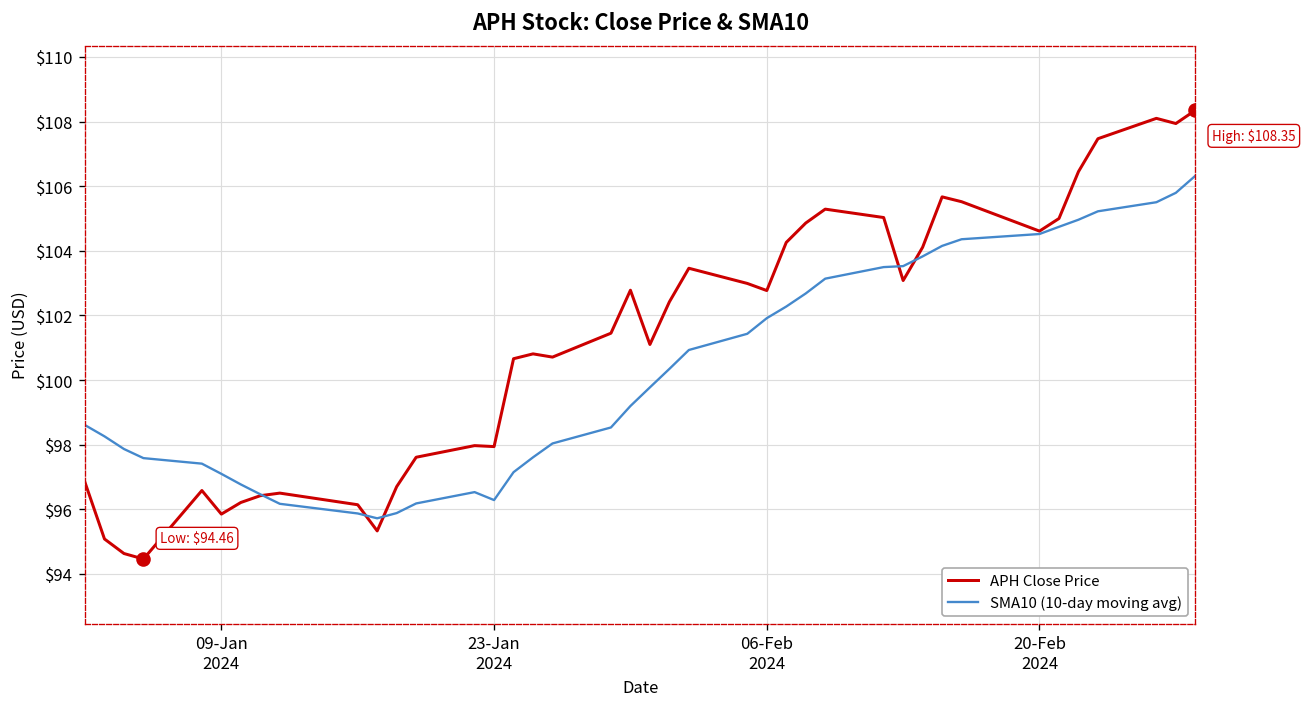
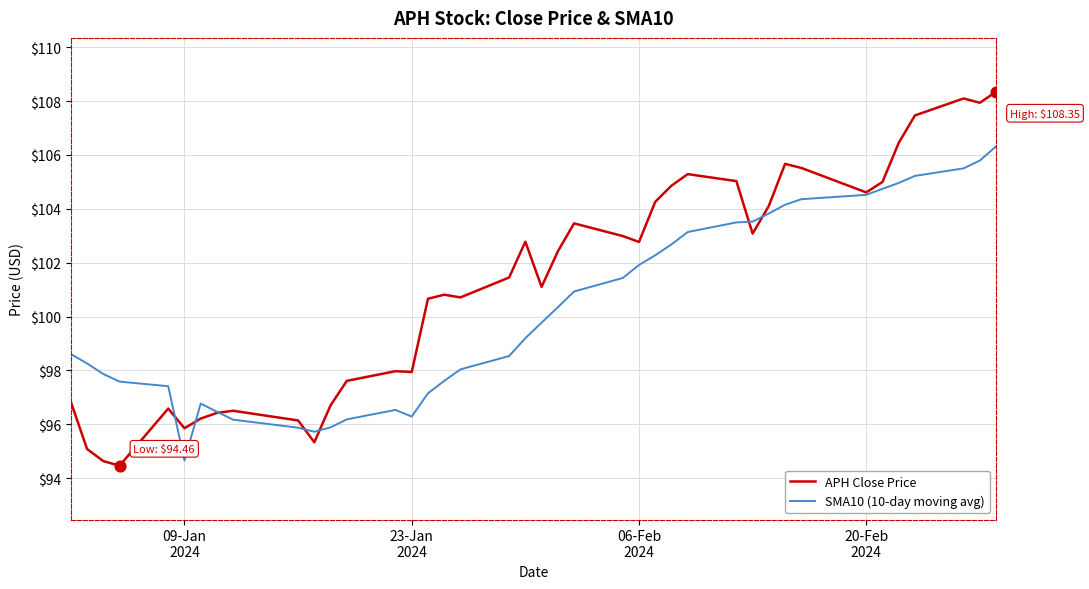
SMA10 (10-day moving avg), 09-Jan 2024: $97.1 -> $94.7
